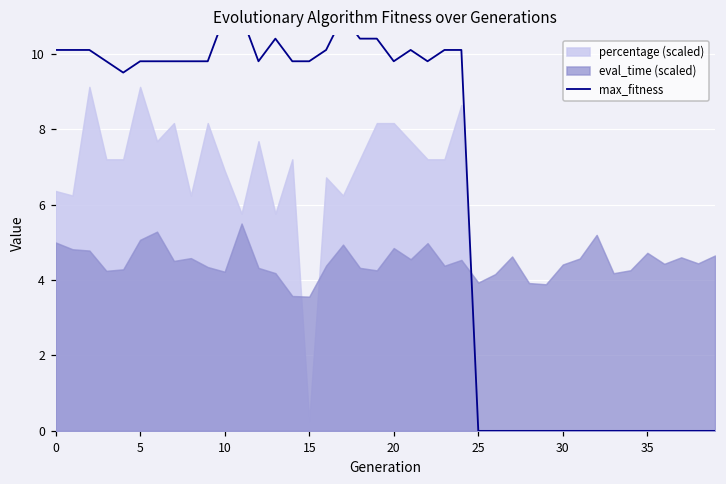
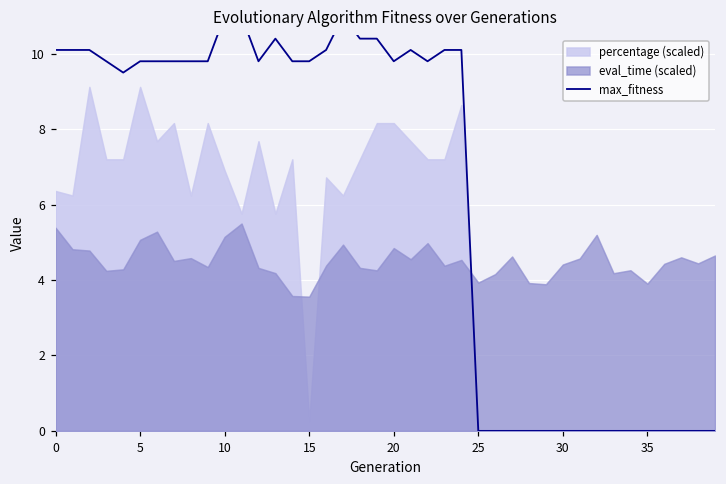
eval_time (scaled), 0: 5.0 -> 5.4
eval_time (scaled), 10: 4.2 -> 5.1
eval_time (scaled), 35: 4.7 -> 3.9
